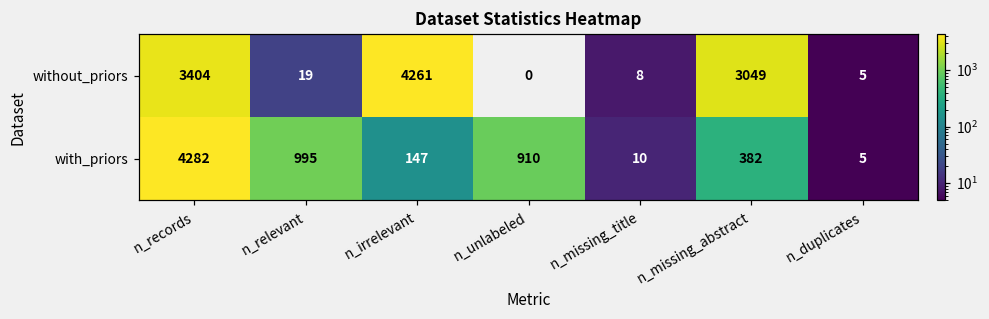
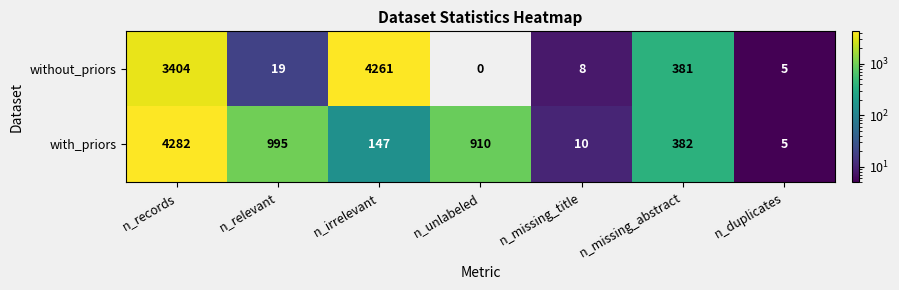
without_priors, n_missing_abstract: 3049 -> 381
